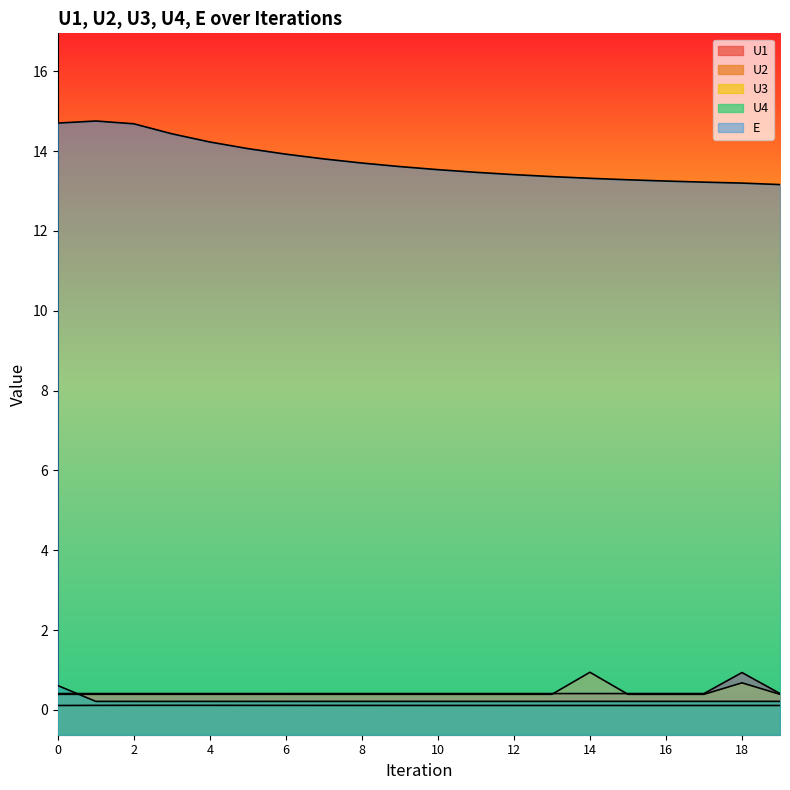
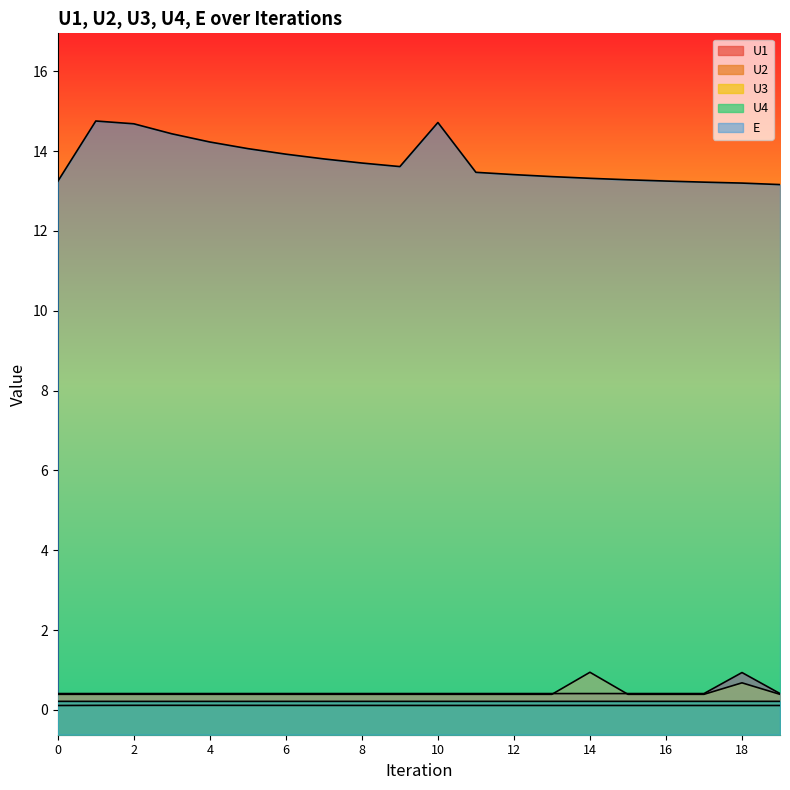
U4, 0: 0.6 -> 0.2
E, 0: 14.7 -> 13.2
E, 10: 13.5 -> 14.7
